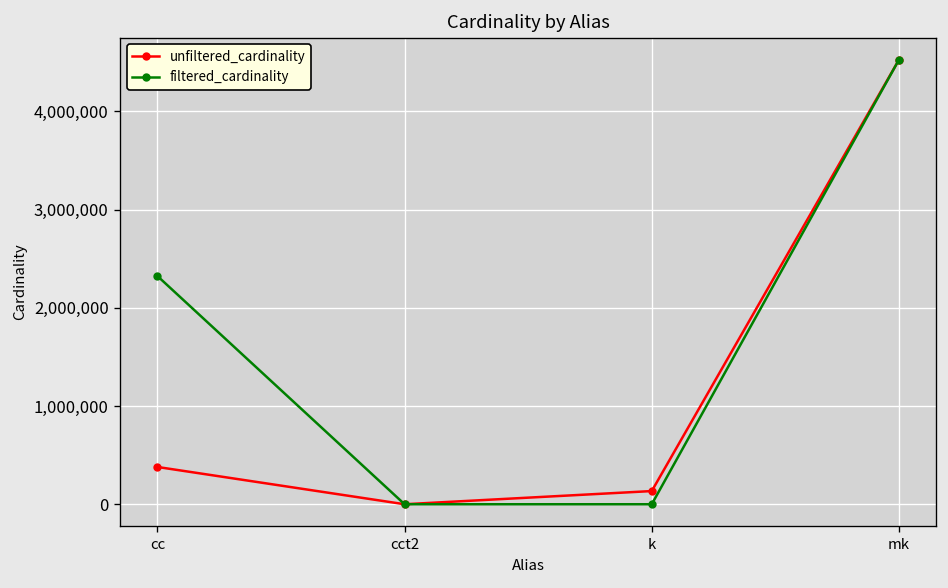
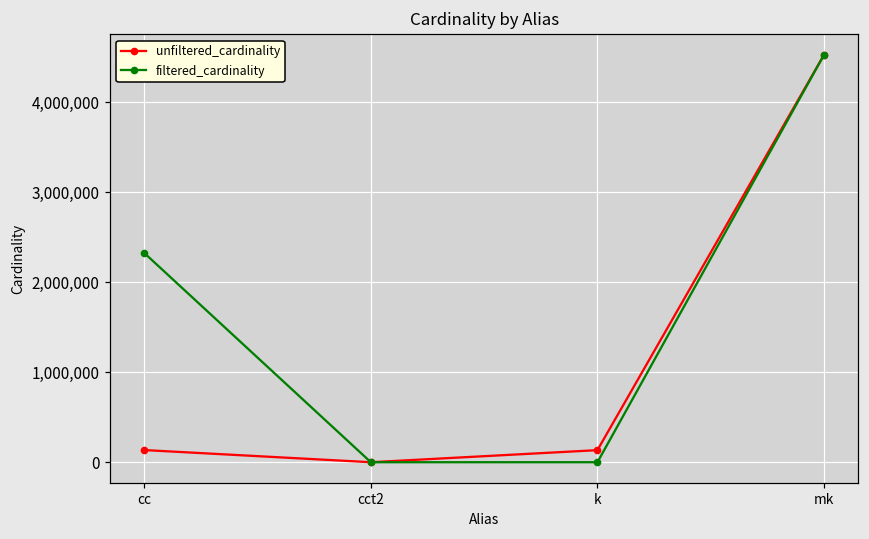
unfiltered_cardinality, cc: 400,000 -> 100,000
